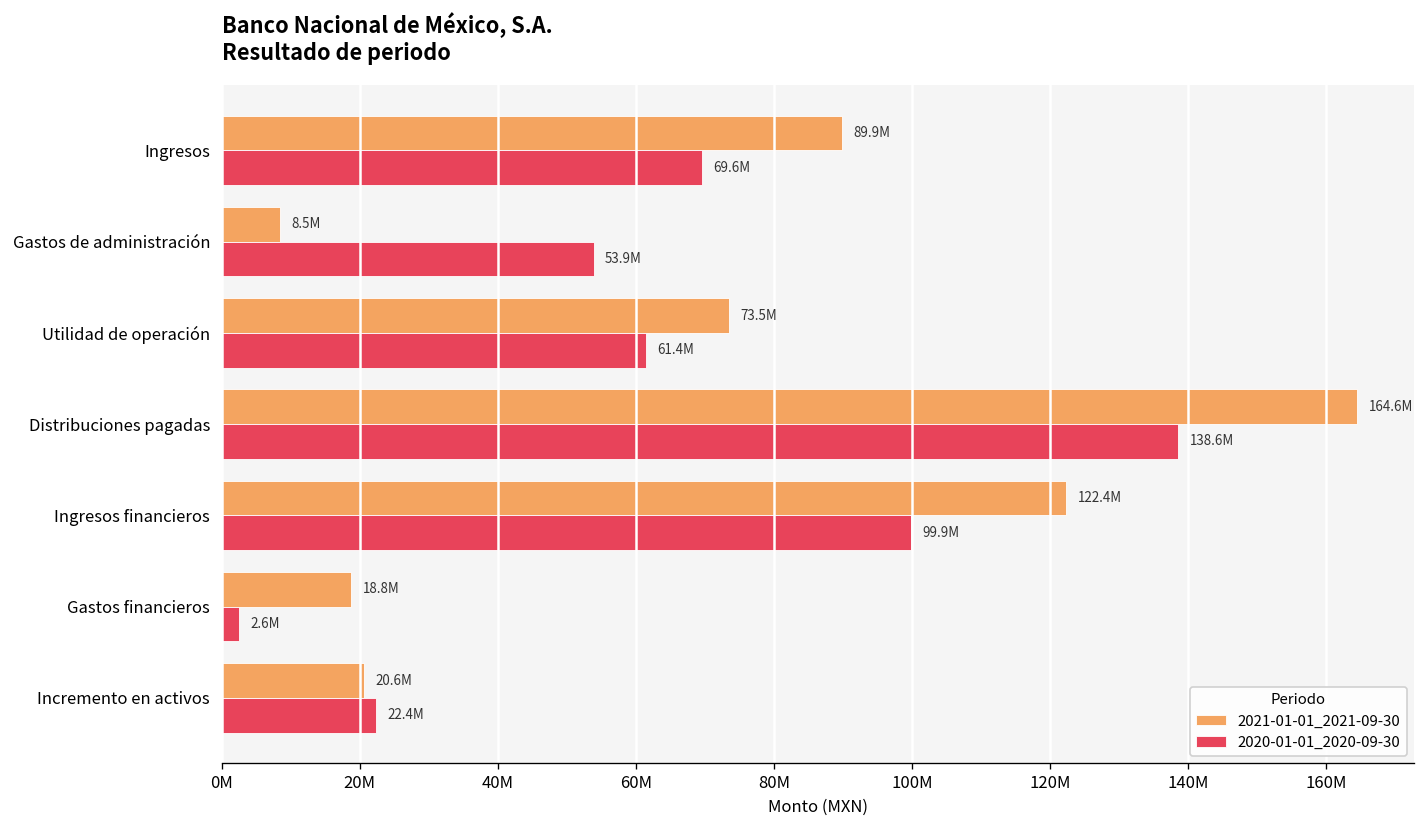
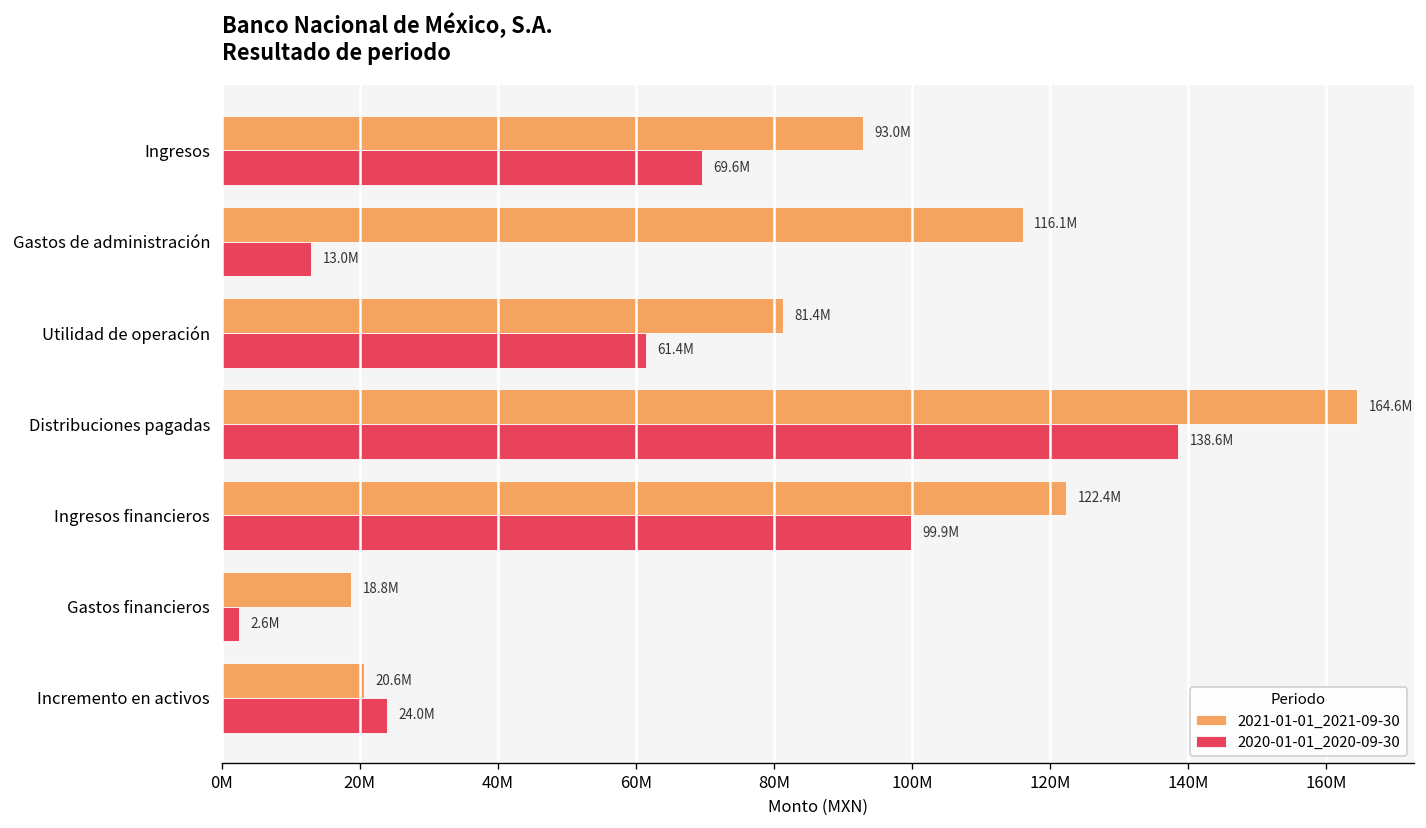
2021-01-01_2021-09-30, Ingresos: 89.9M -> 93.0M
2021-01-01_2021-09-30, Gastos de administración: 8.5M -> 116.1M
2020-01-01_2020-09-30, Gastos de administración: 53.9M -> 13.0M
2021-01-01_2021-09-30, Utilidad de operación: 73.5M -> 81.4M
2020-01-01_2020-09-30, Incremento en activos: 22.4M -> 24.0M
